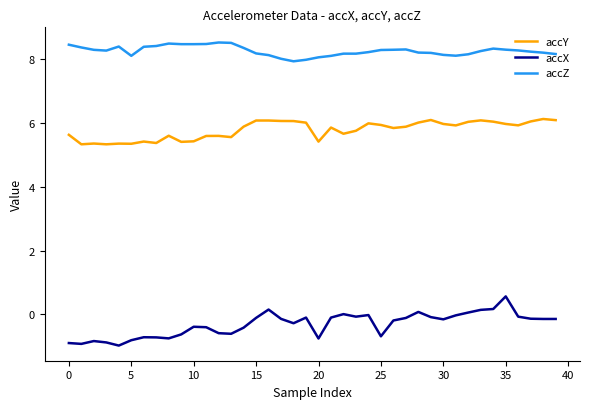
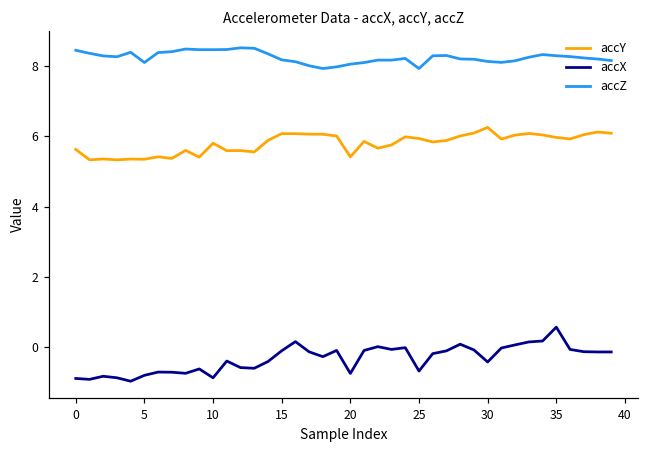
accY, 10: 5.4 -> 5.8
accX, 10: -0.4 -> -0.9
accZ, 25: 8.3 -> 7.9
accY, 30: 6.0 -> 6.3
accX, 30: -0.2 -> -0.4
